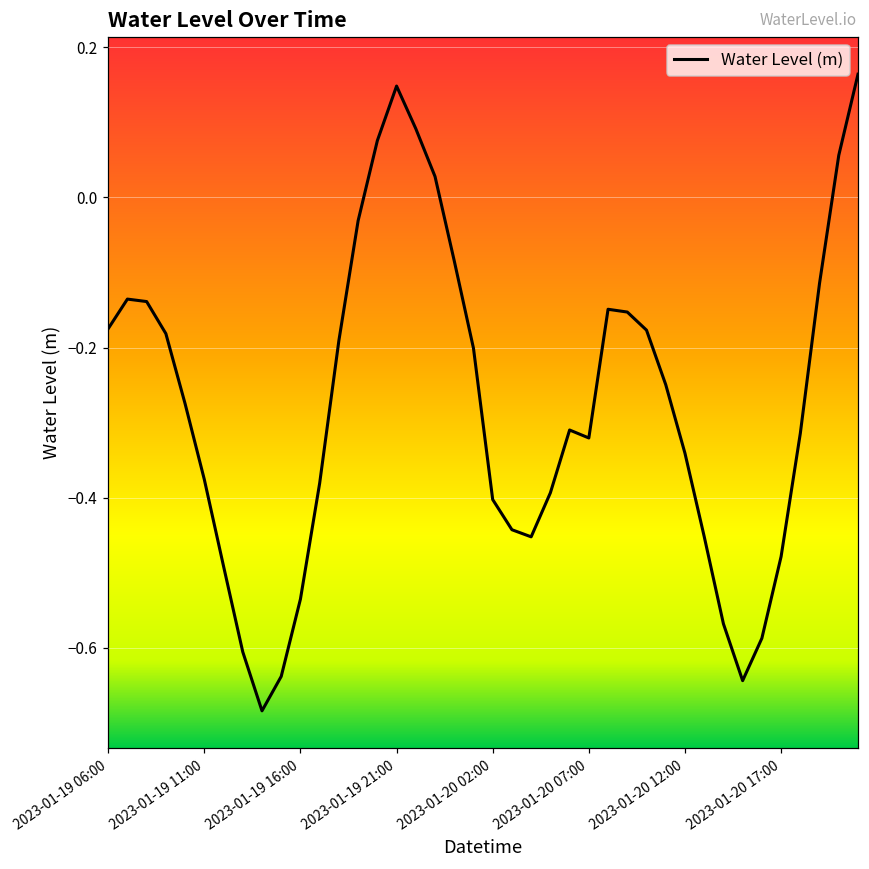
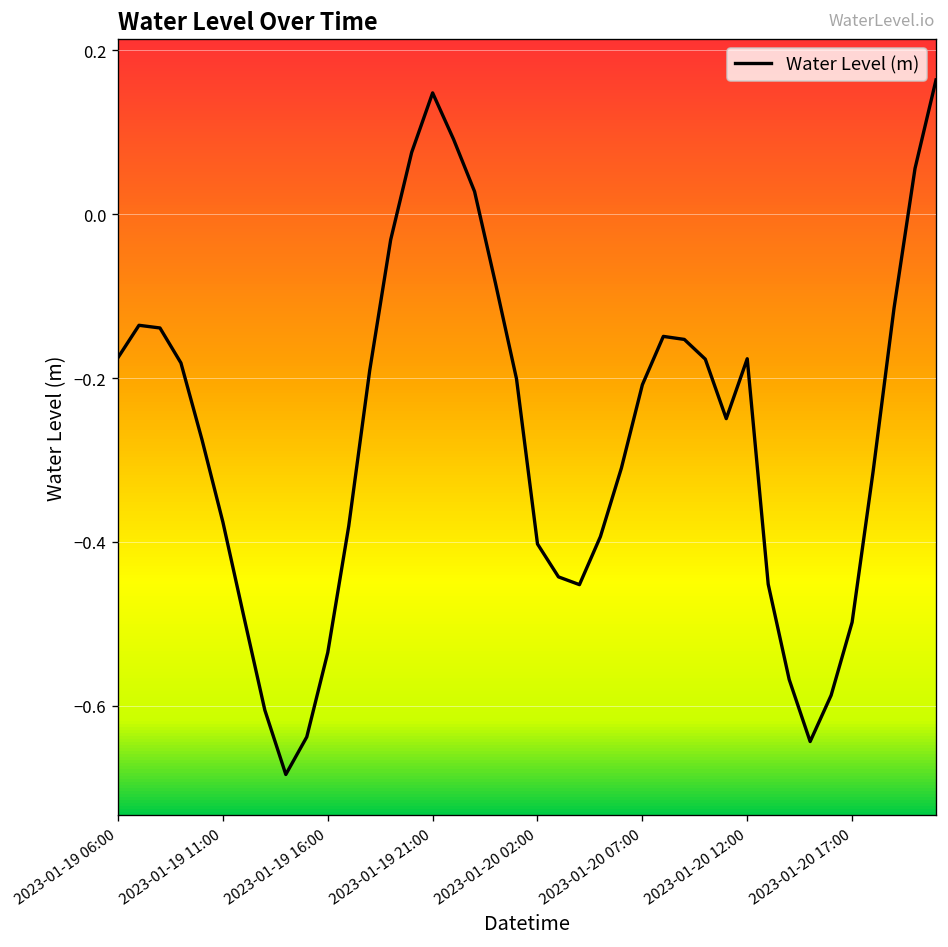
2023-01-20 07:00: -0.32 -> -0.21
2023-01-20 12:00: -0.34 -> -0.18
2023-01-20 17:00: -0.48 -> -0.50
